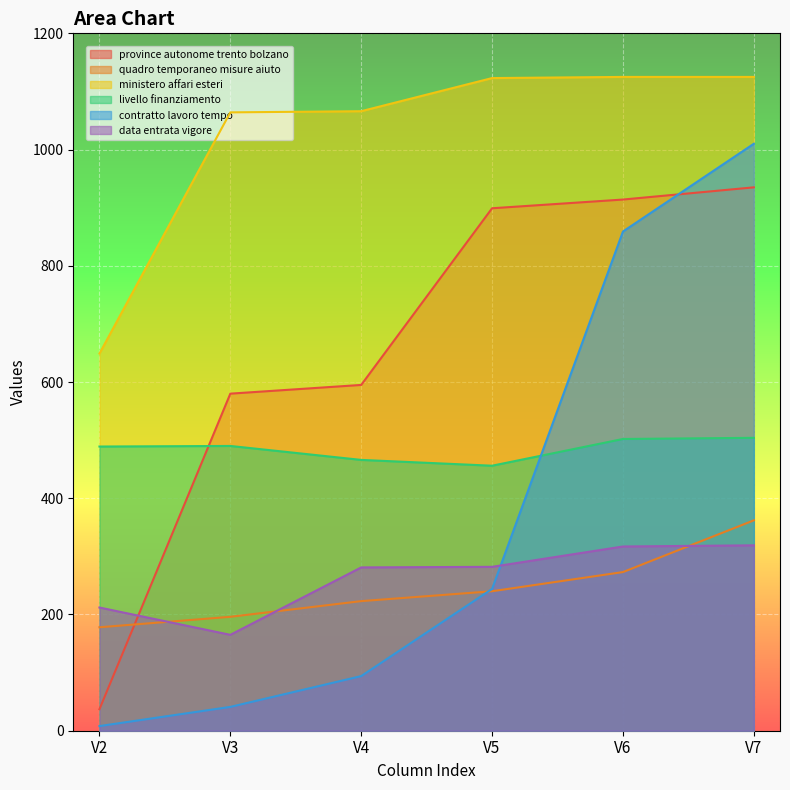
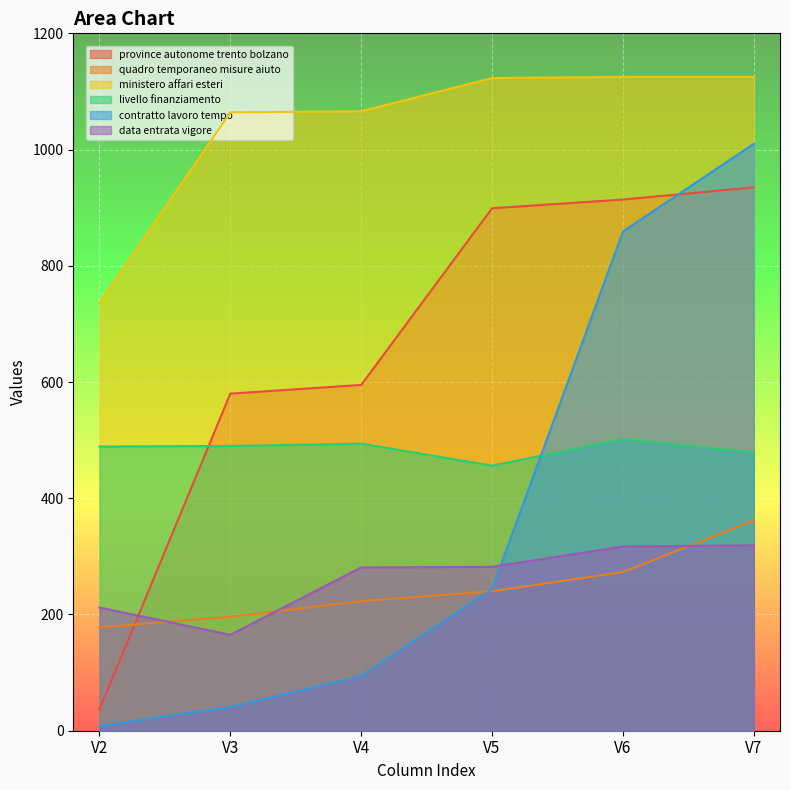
ministero affari esteri, V2: 650 -> 740
livello finanziamento, V4: 470 -> 490
livello finanziamento, V7: 500 -> 480
